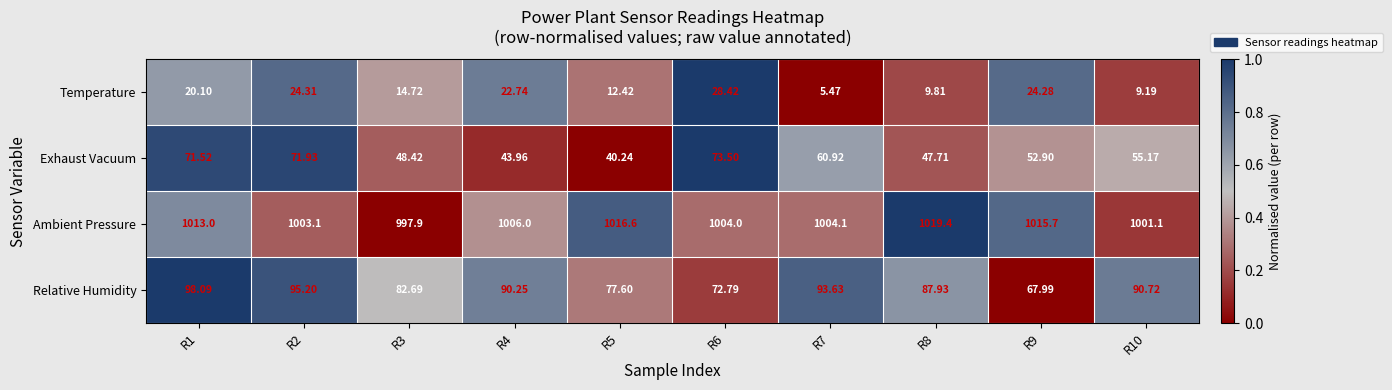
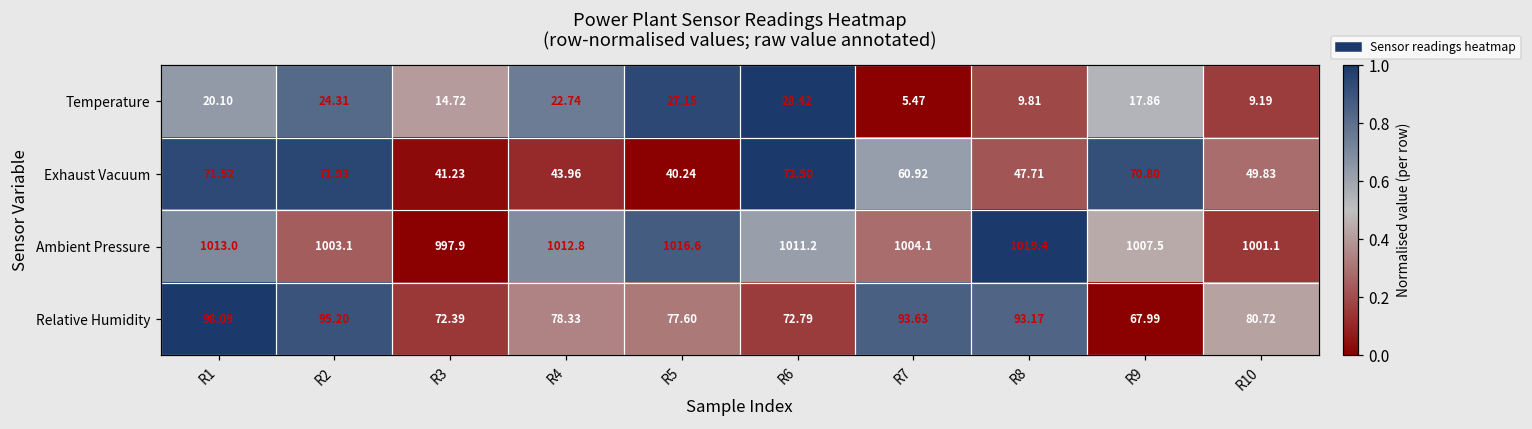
Temperature, R5: 12.42 -> 27.15
Temperature, R9: 24.28 -> 17.86
Exhaust Vacuum, R3: 48.42 -> 41.23
Exhaust Vacuum, R9: 52.90 -> 70.80
Exhaust Vacuum, R10: 55.17 -> 49.83
Ambient Pressure, R4: 1006.0 -> 1012.8
Ambient Pressure, R6: 1004.0 -> 1011.2
Ambient Pressure, R9: 1015.7 -> 1007.5
Relative Humidity, R3: 82.69 -> 72.39
Relative Humidity, R4: 90.25 -> 78.33
Relative Humidity, R8: 87.93 -> 93.17
Relative Humidity, R10: 90.72 -> 80.72
